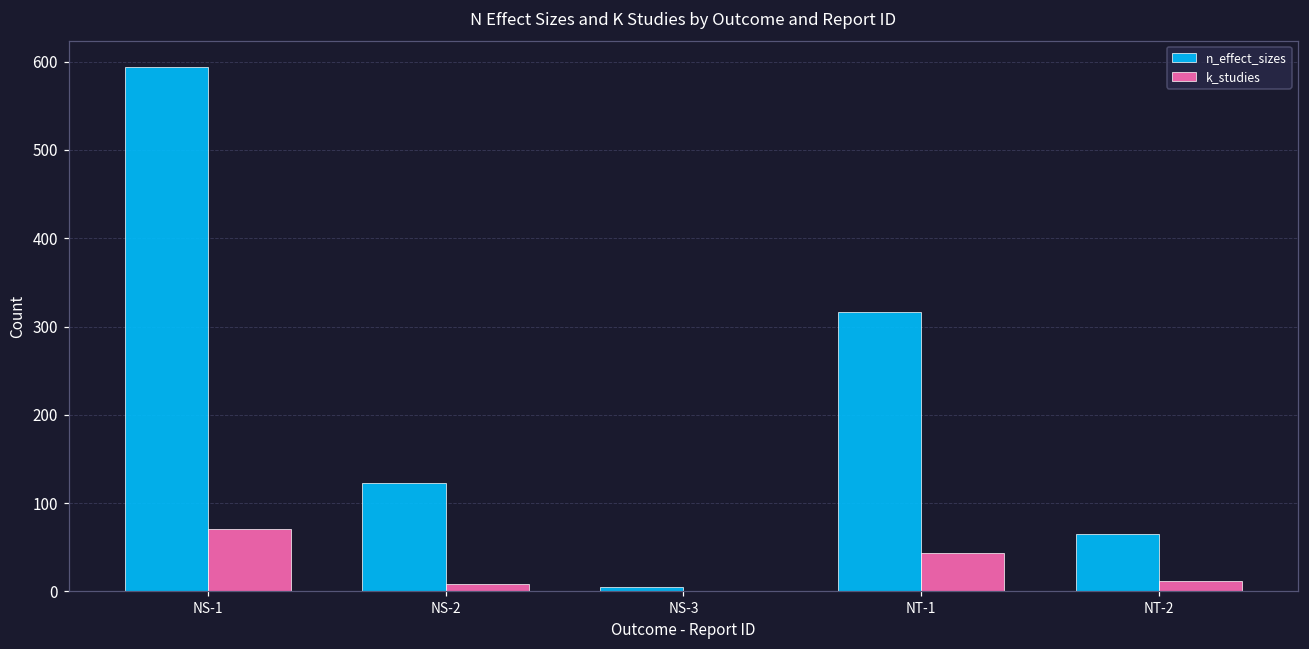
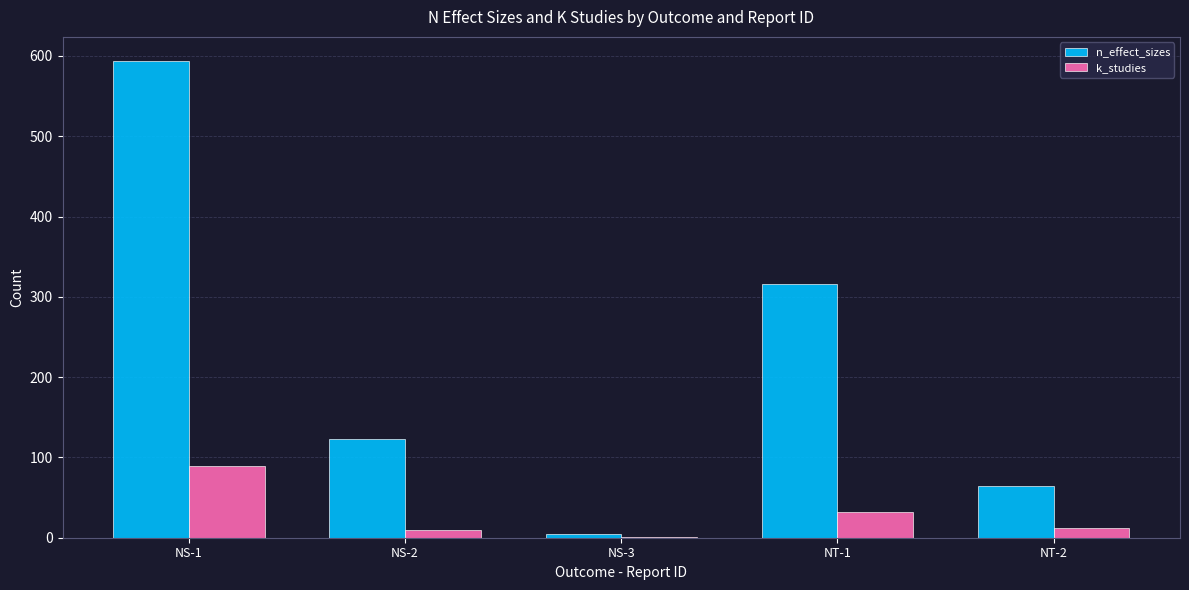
k_studies, NS-1: 70 -> 90
k_studies, NT-1: 40 -> 30
